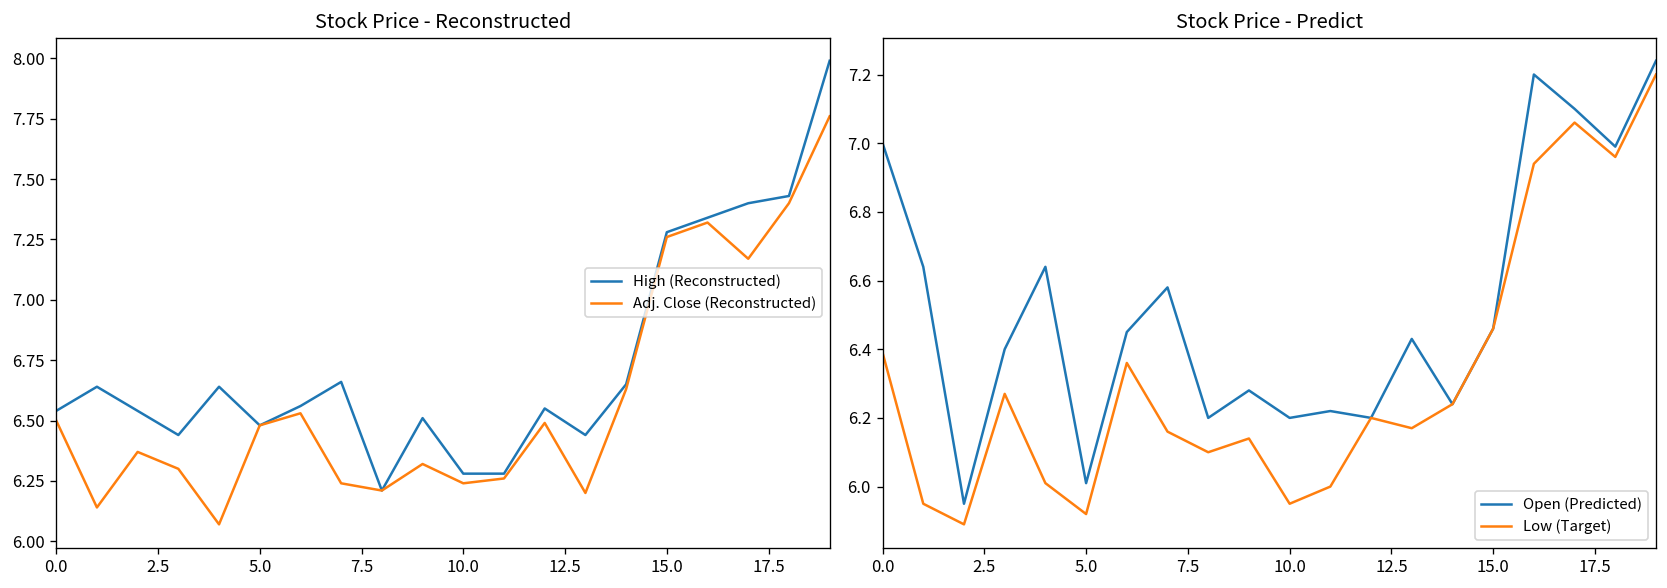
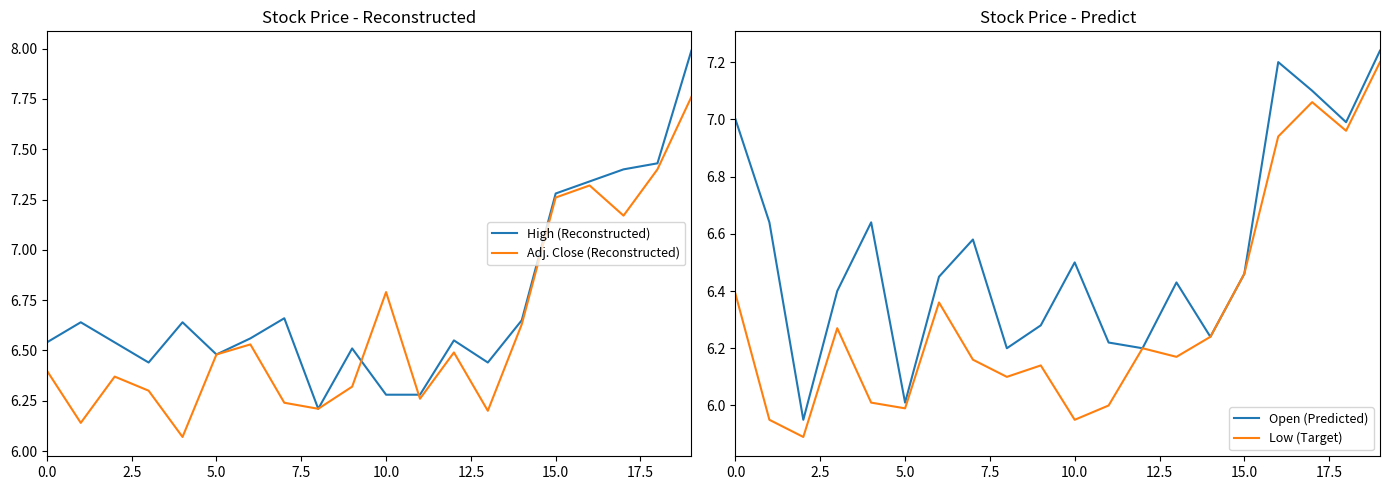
Stock Price - Reconstructed, Adj. Close (Reconstructed), 0.0: 6.5 -> 6.4
Stock Price - Reconstructed, Adj. Close (Reconstructed), 10.0: 6.24 -> 6.79
Stock Price - Predict, Low (Target), 5.0: 5.92 -> 5.99
Stock Price - Predict, Open (Predicted), 10.0: 6.2 -> 6.5
